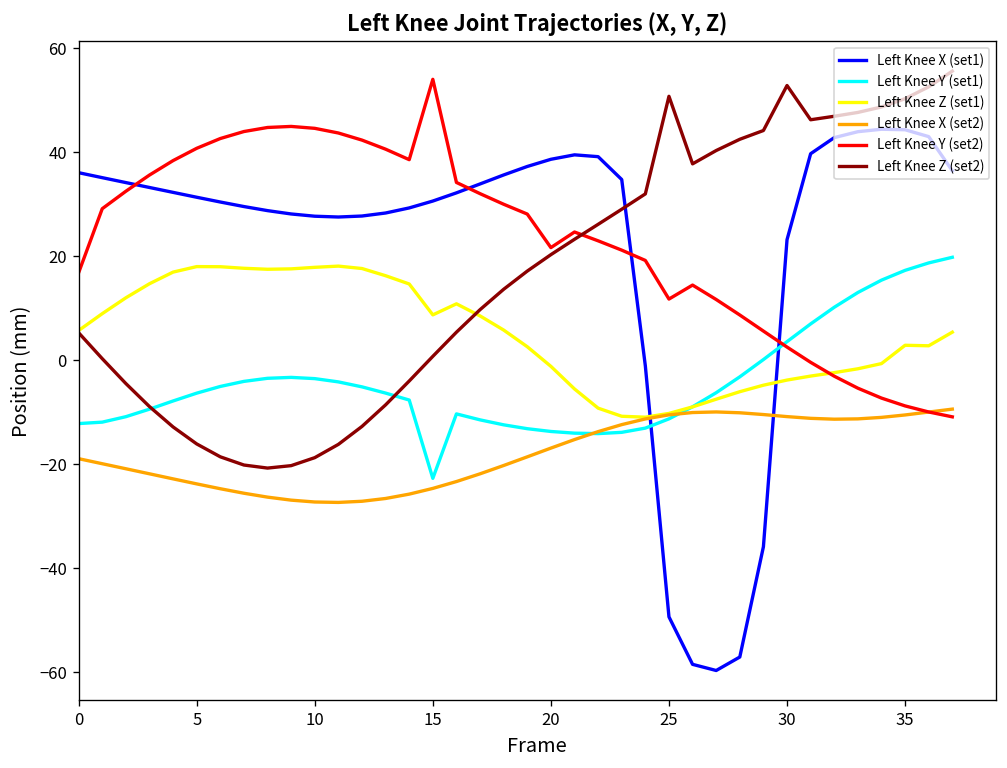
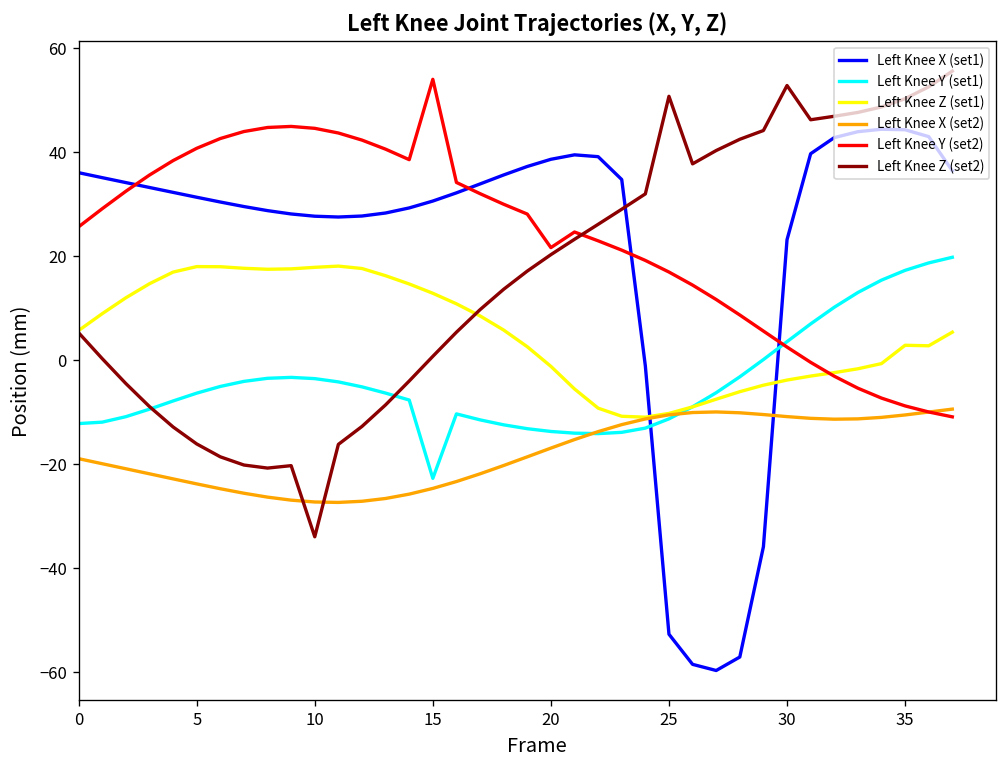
Left Knee Y (set2), 0: 17 -> 26
Left Knee Z (set2), 10: -19 -> -34
Left Knee Z (set1), 15: 9 -> 13
Left Knee X (set1), 25: -49 -> -53
Left Knee Y (set2), 25: 12 -> 17
